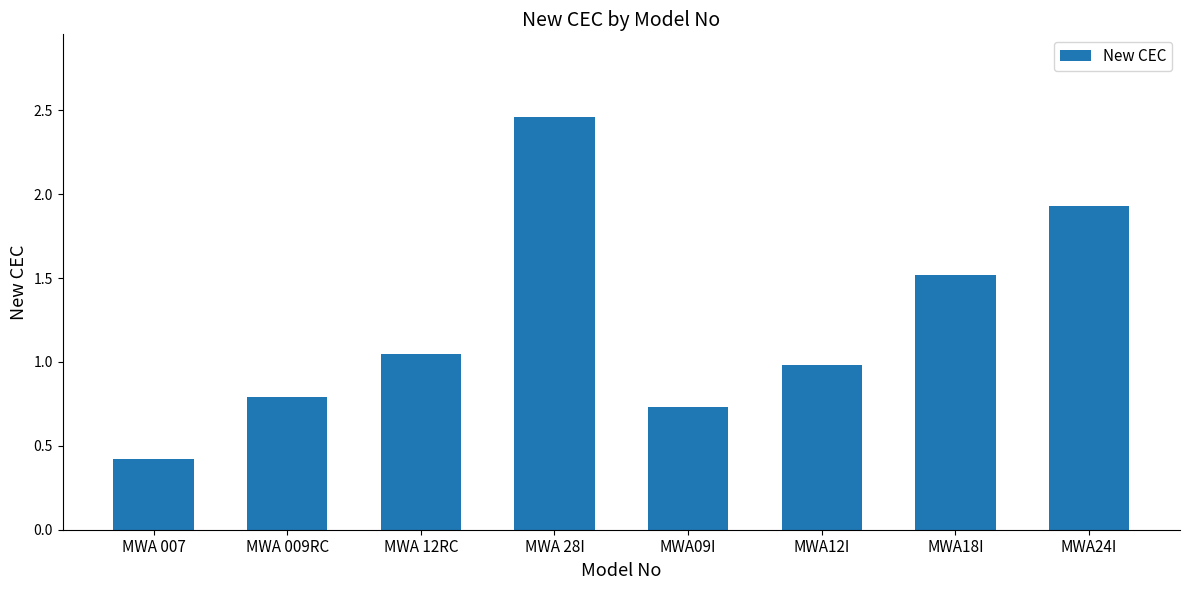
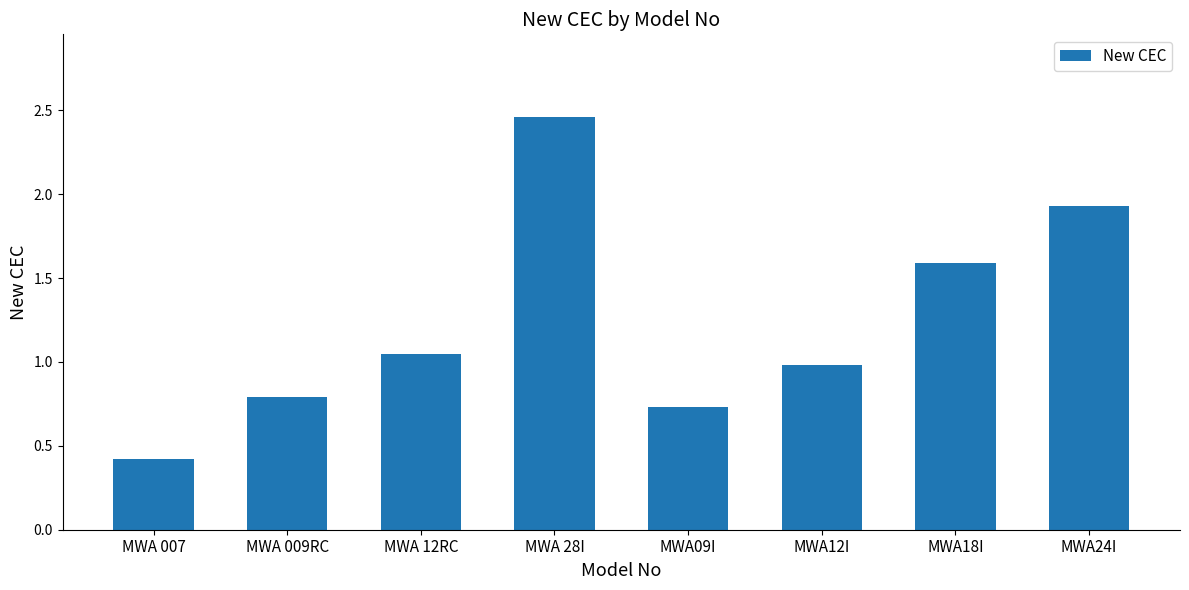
MWA18I: 1.52 -> 1.59
